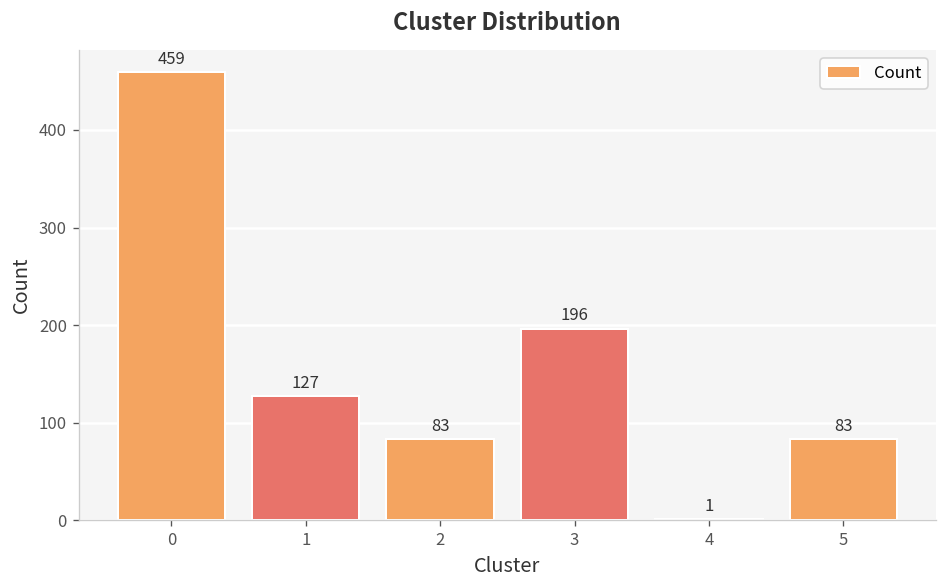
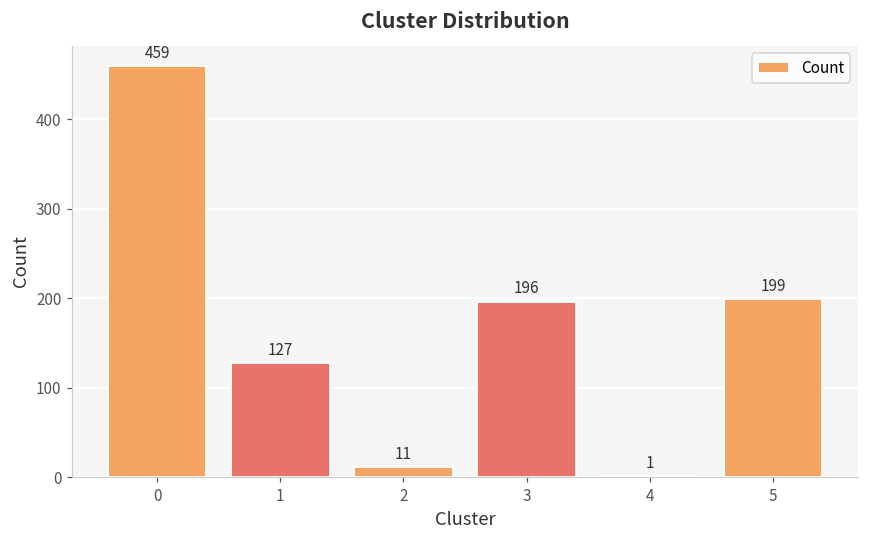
2: 83 -> 11
5: 83 -> 199
